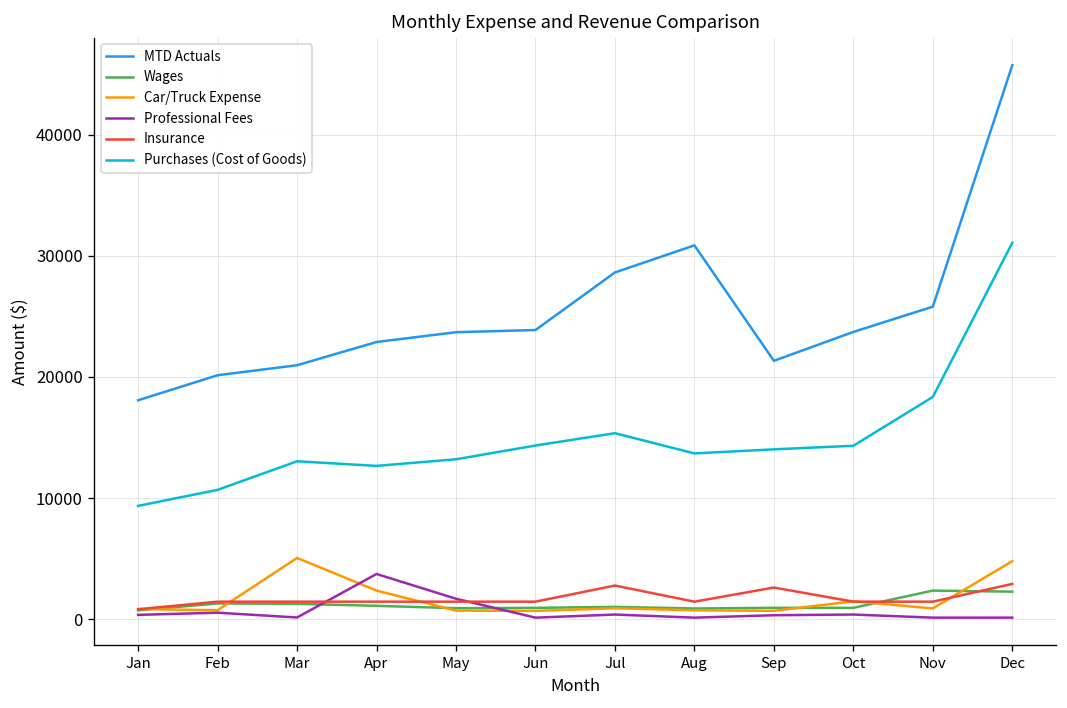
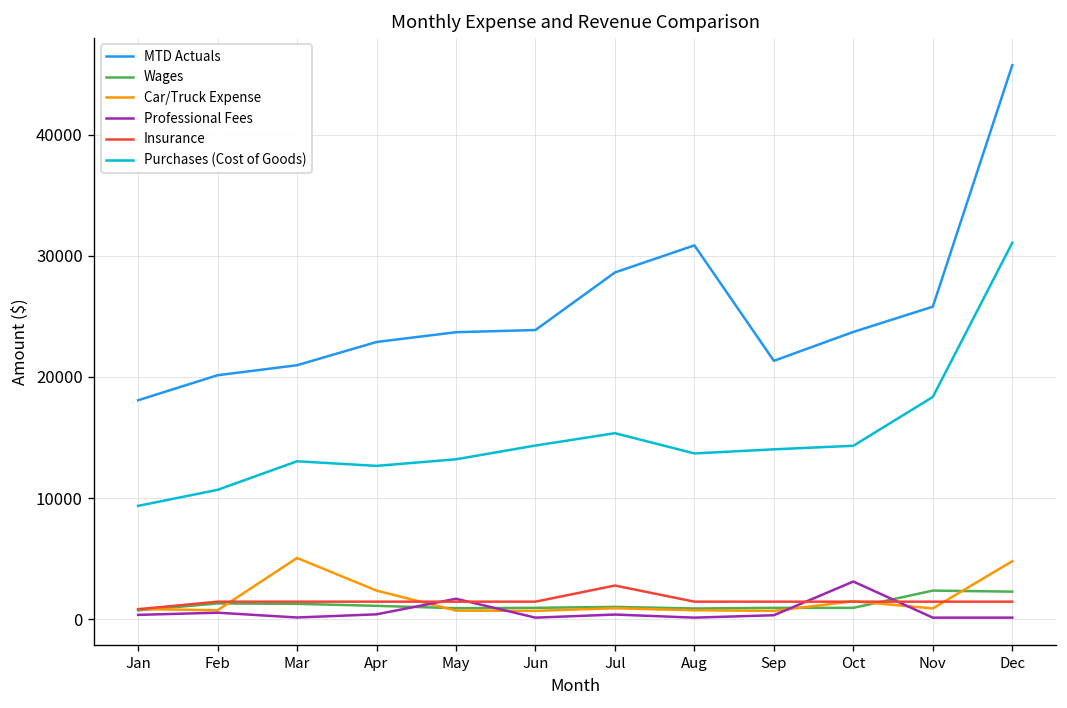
Professional Fees, Apr: 3700 -> 400
Insurance, Sep: 2600 -> 1400
Professional Fees, Oct: 400 -> 3100
Insurance, Dec: 2900 -> 1400
